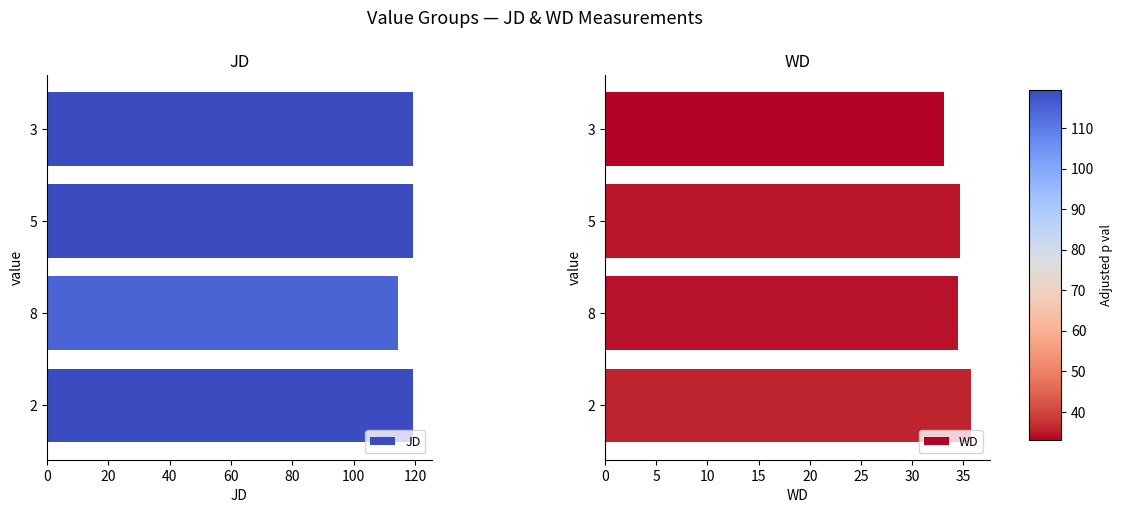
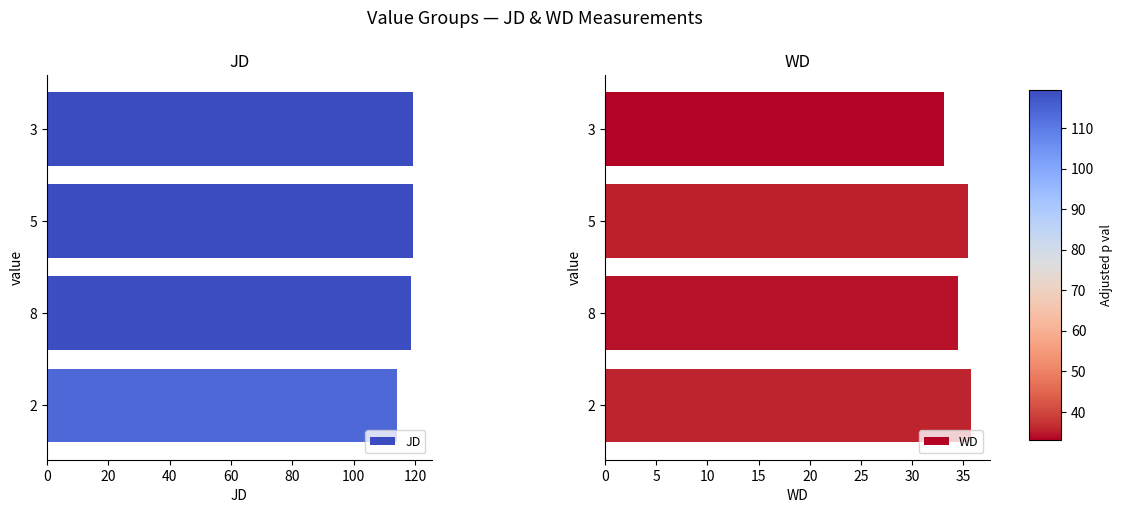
JD, 8: 115 -> 119
JD, 2: 119 -> 114
WD, 5: 34.6 -> 35.4
